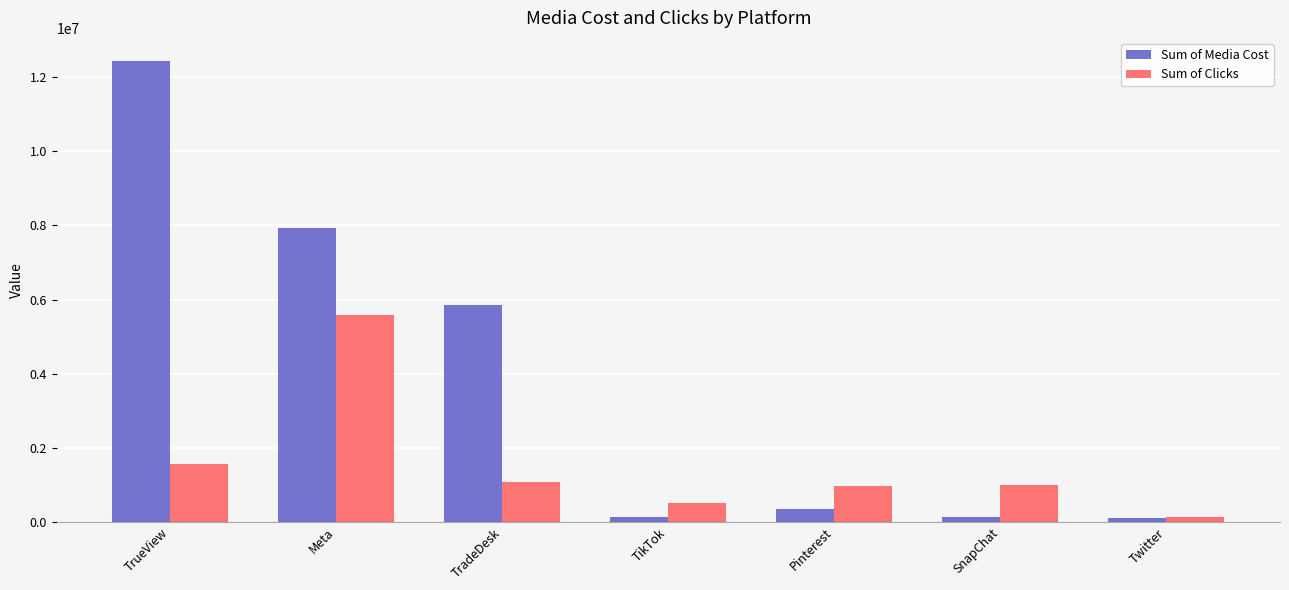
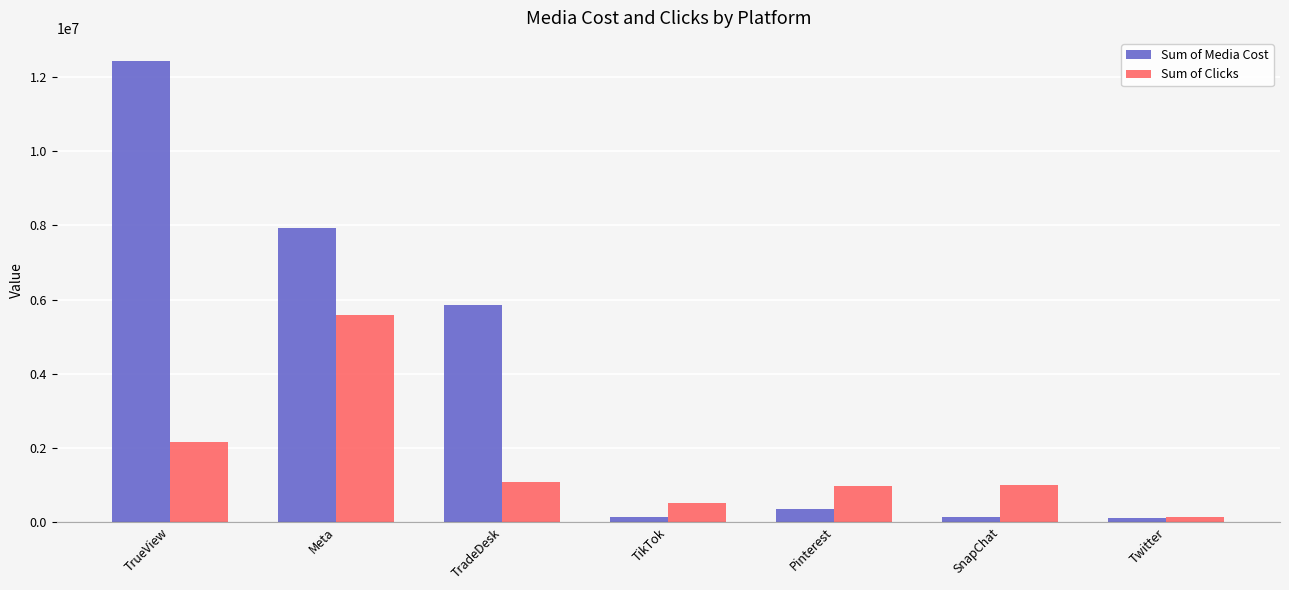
Sum of Clicks, TrueView: 1600000 -> 2200000
